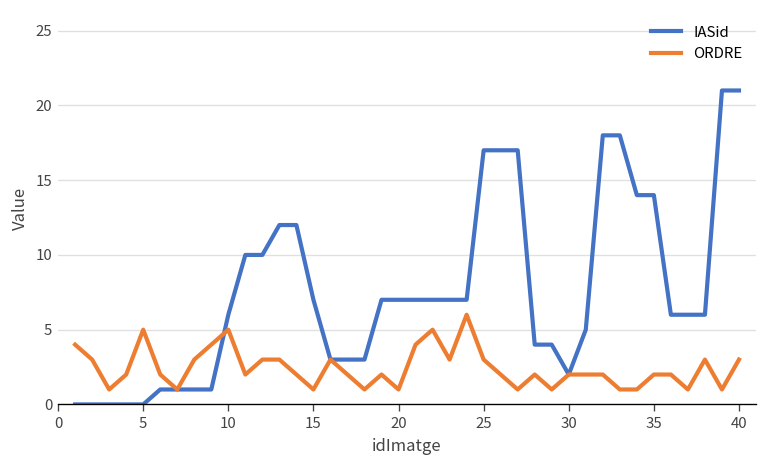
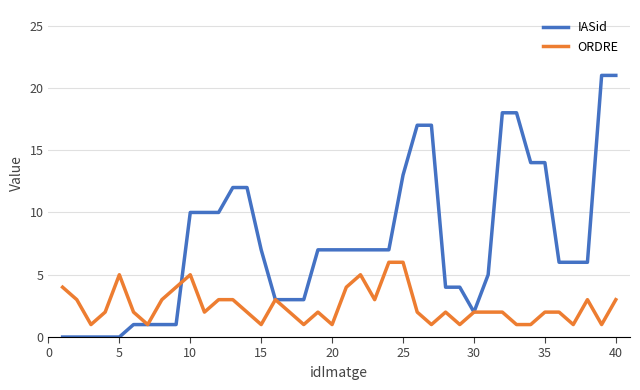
IASid, 10: 6 -> 10
IASid, 25: 17 -> 13
ORDRE, 25: 3 -> 6
